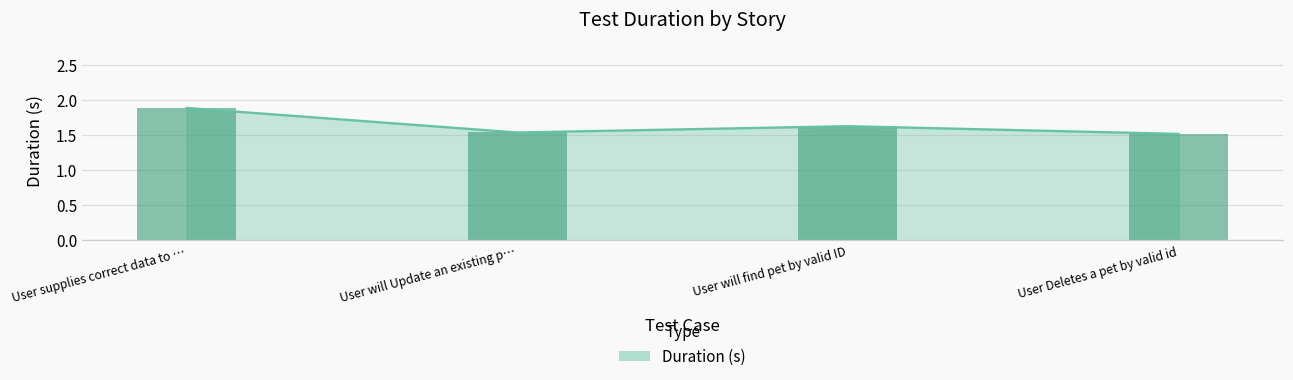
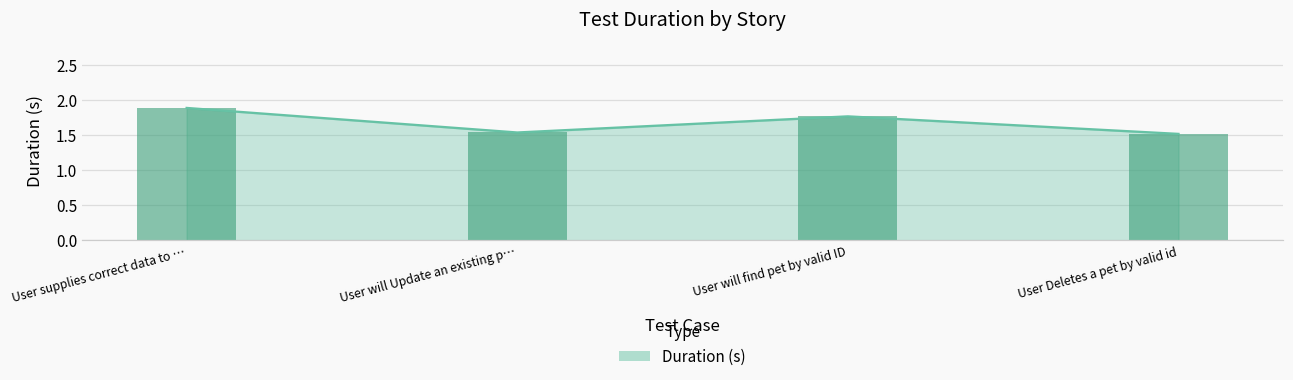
User will find pet by valid ID: 1.6 -> 1.8
